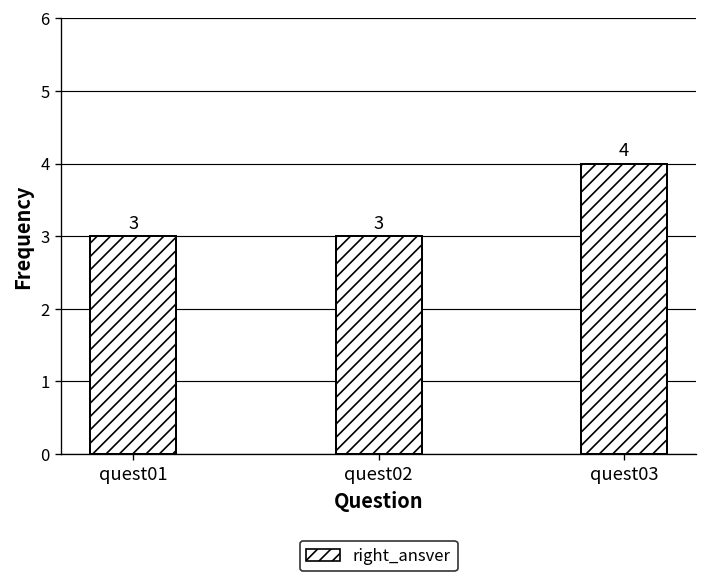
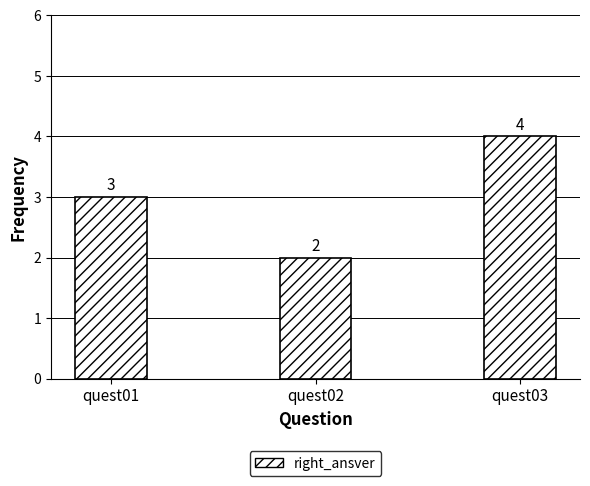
quest02: 3 -> 2
